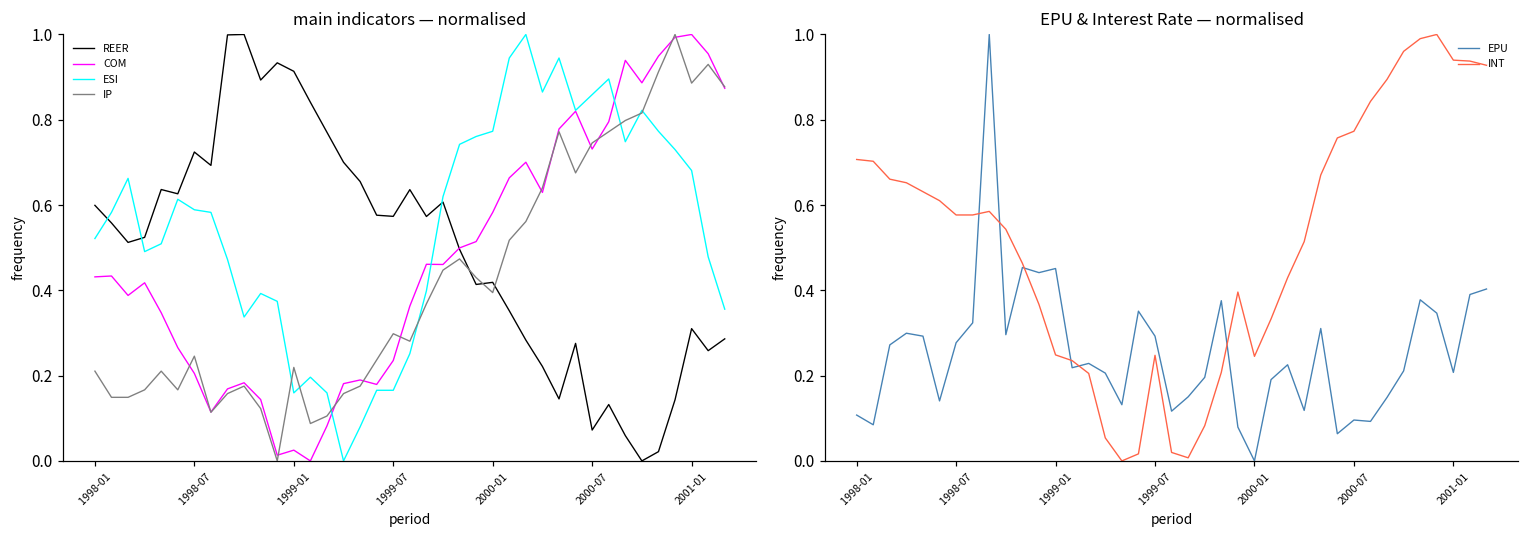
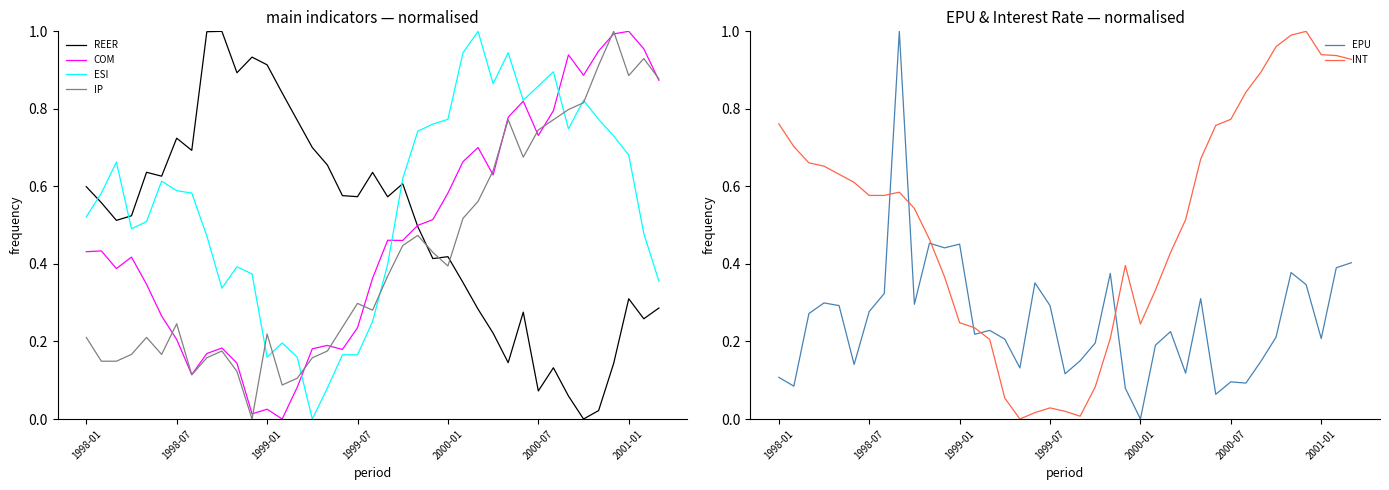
EPU & Interest Rate — normalised, INT, 1998-01: 0.71 -> 0.76
EPU & Interest Rate — normalised, INT, 1999-07: 0.25 -> 0.03
